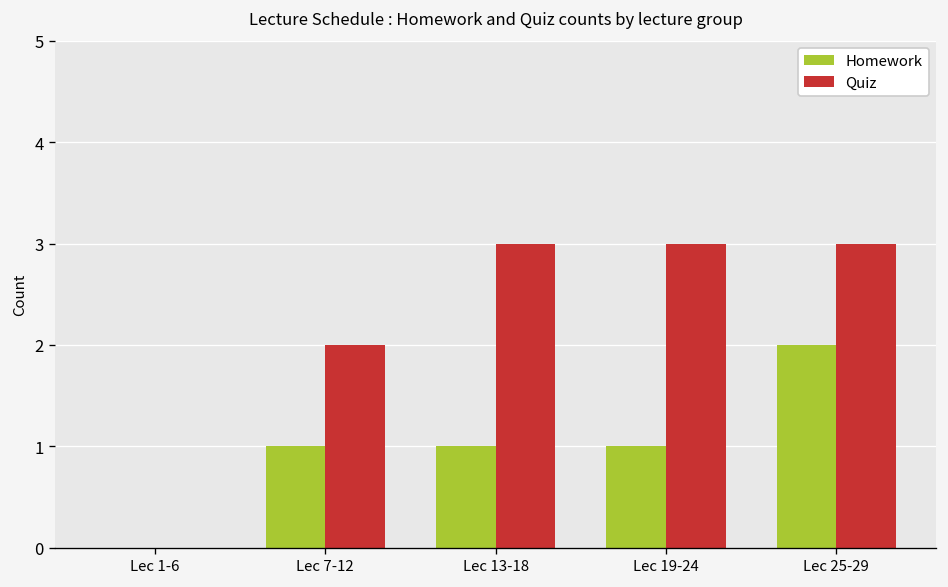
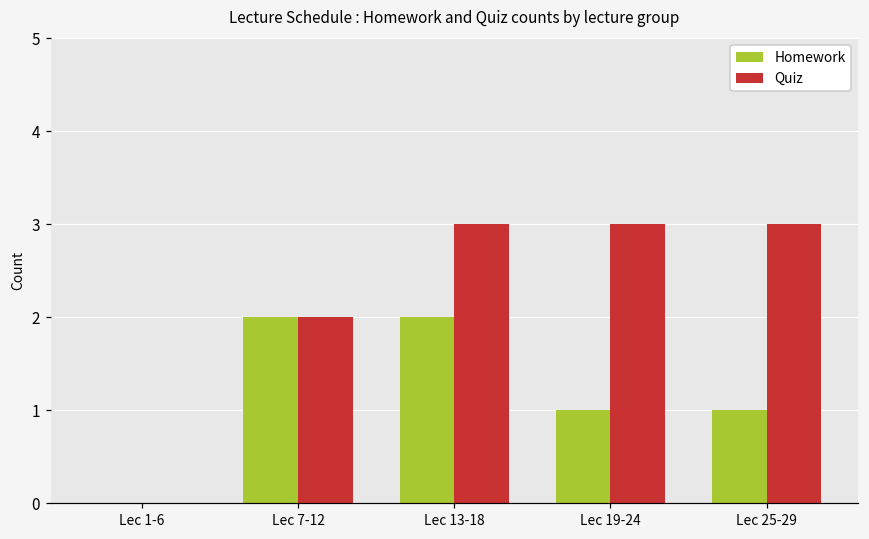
Homework, Lec 7-12: 1 -> 2
Homework, Lec 13-18: 1 -> 2
Homework, Lec 25-29: 2 -> 1
